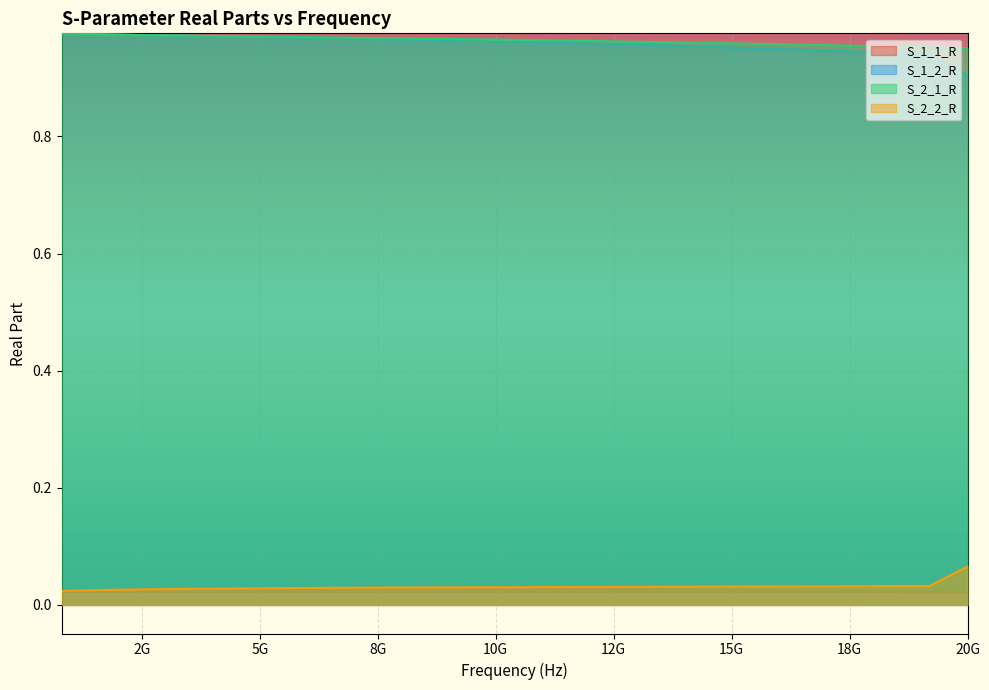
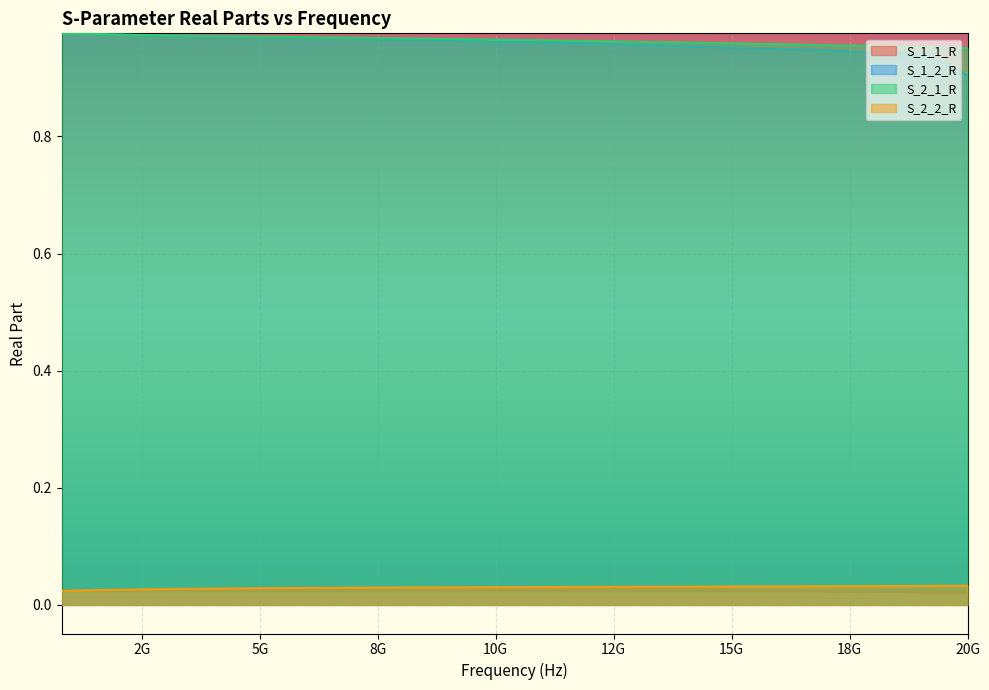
S_2_2_R, 20G: 0.07 -> 0.03
